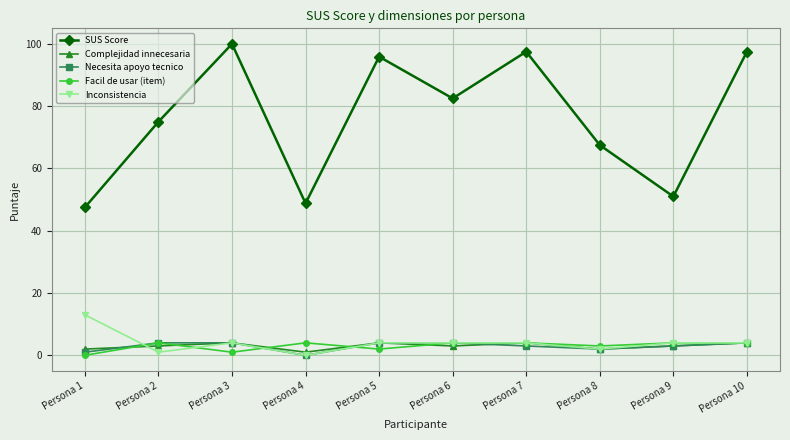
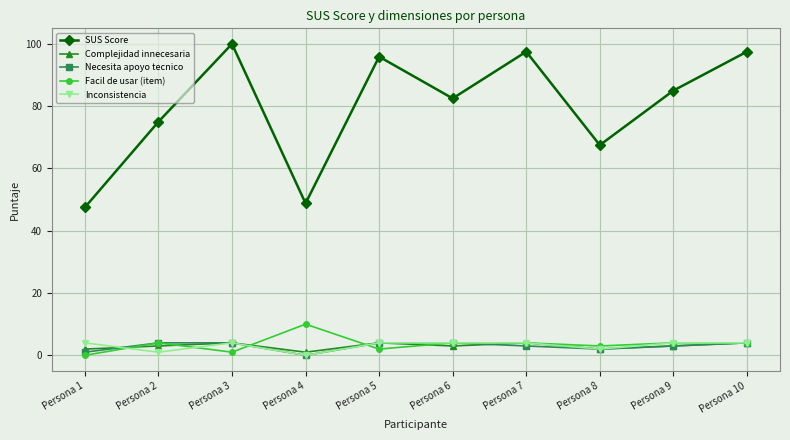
Inconsistencia, Persona 1: 13 -> 4
Facil de usar (item), Persona 4: 4 -> 10
SUS Score, Persona 9: 51 -> 85
